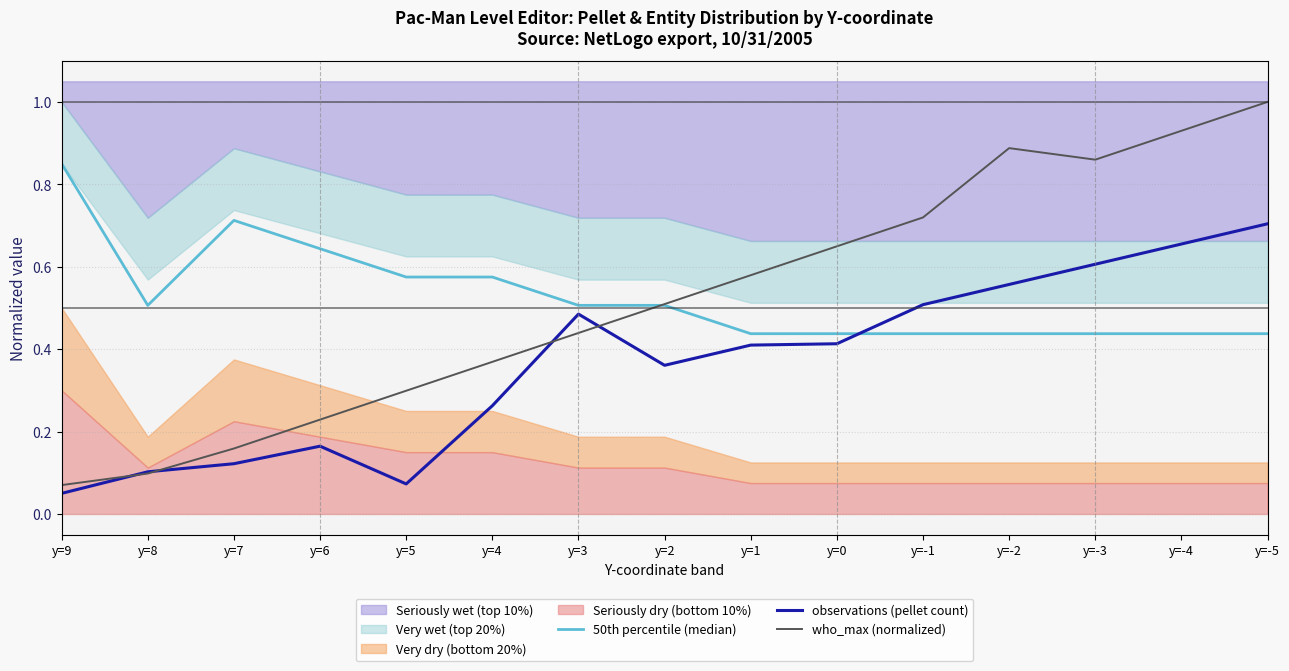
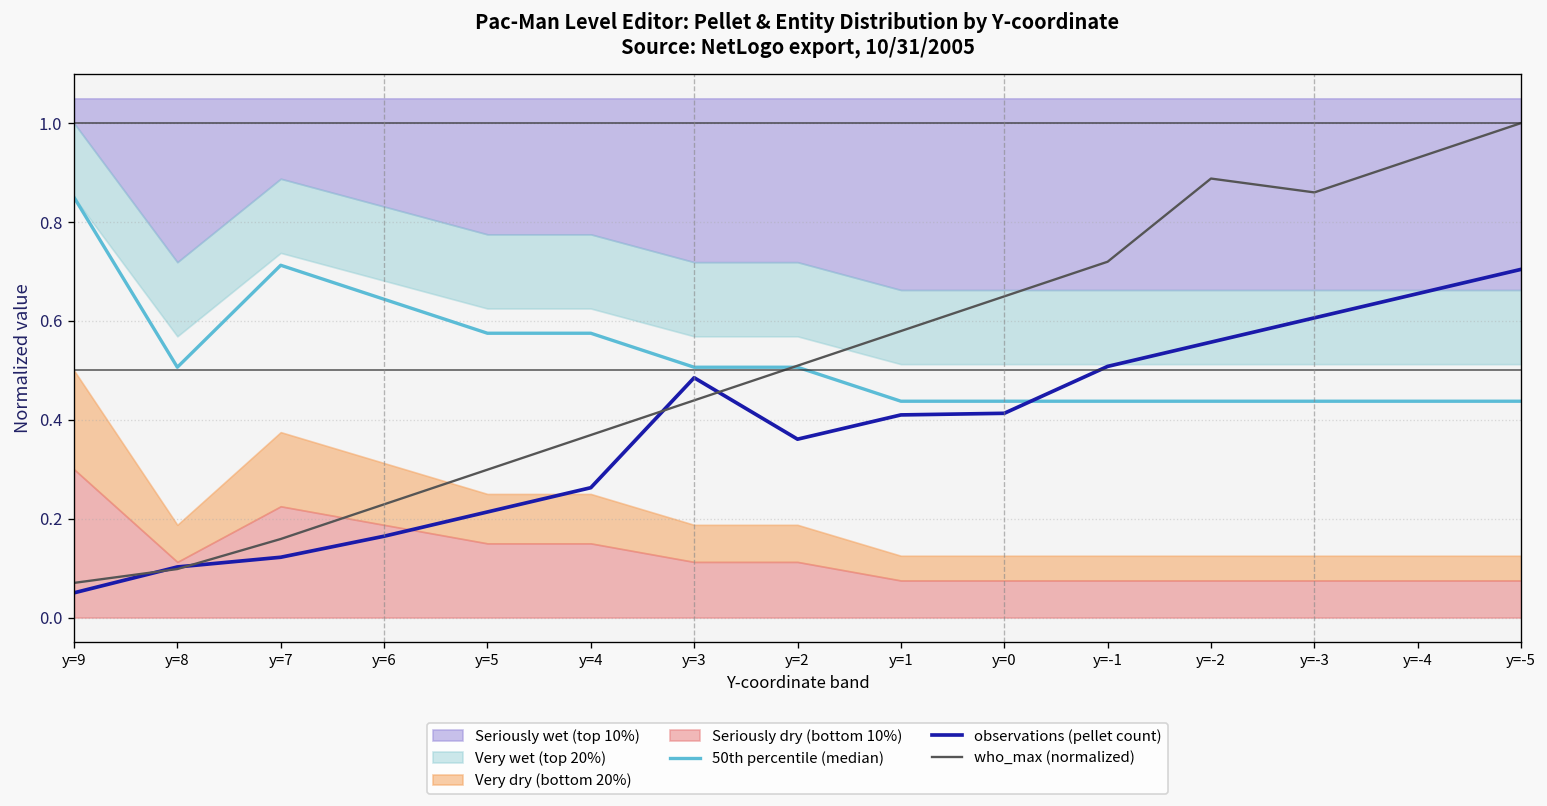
observations (pellet count), y=5: 0.07 -> 0.21
